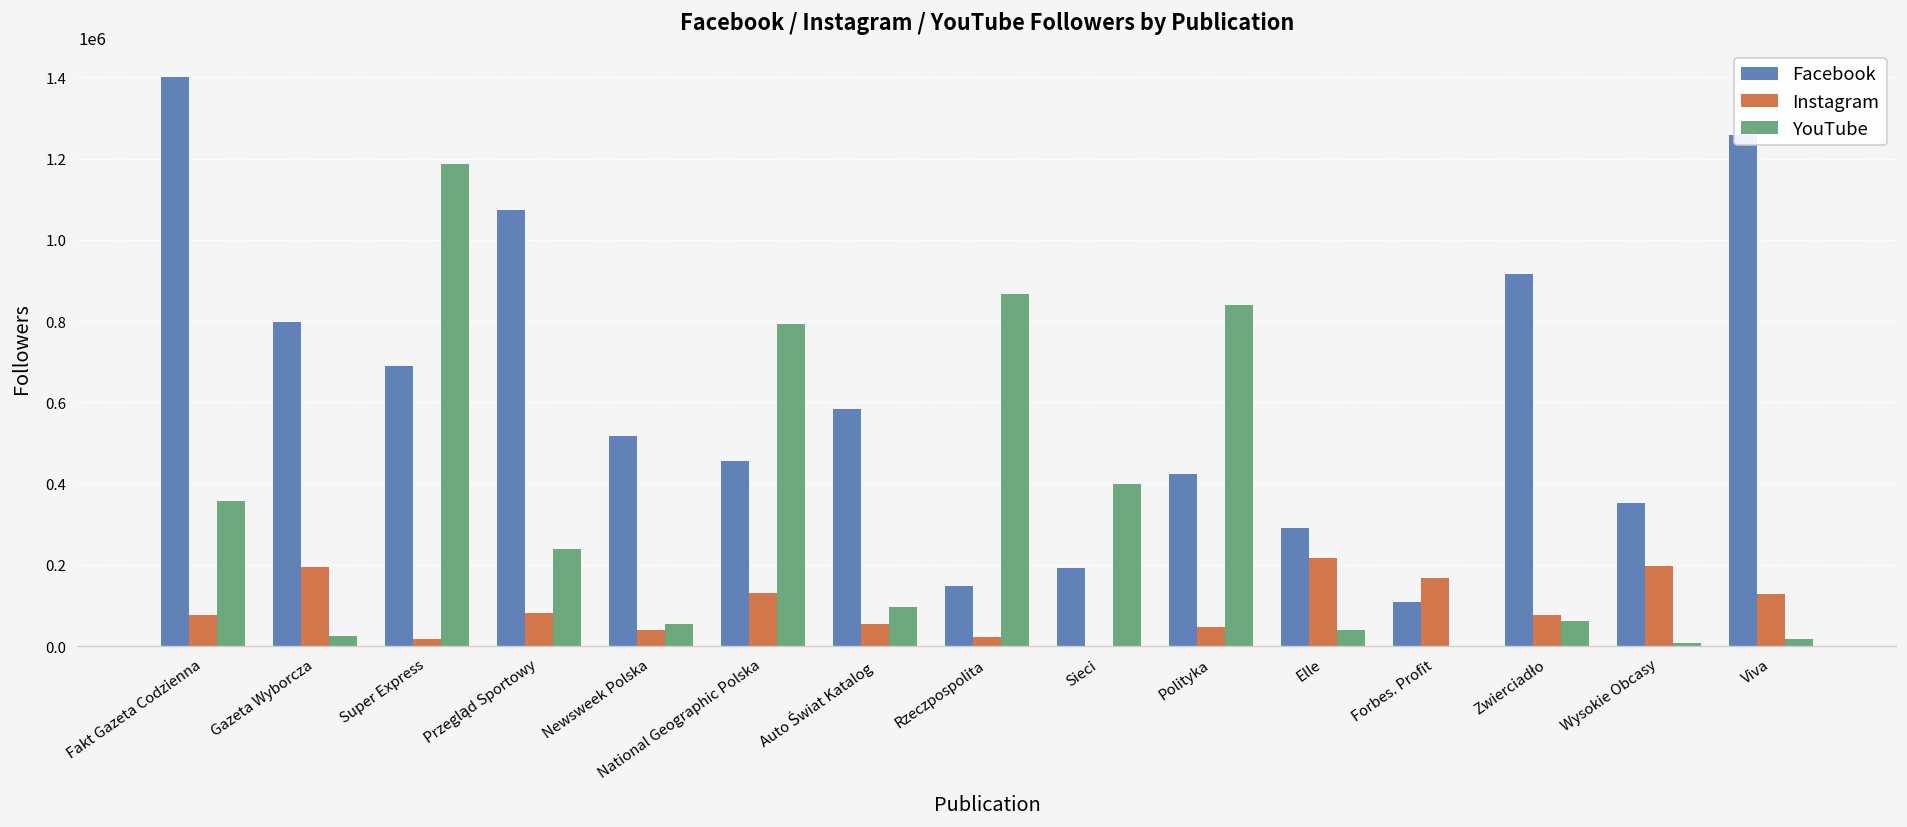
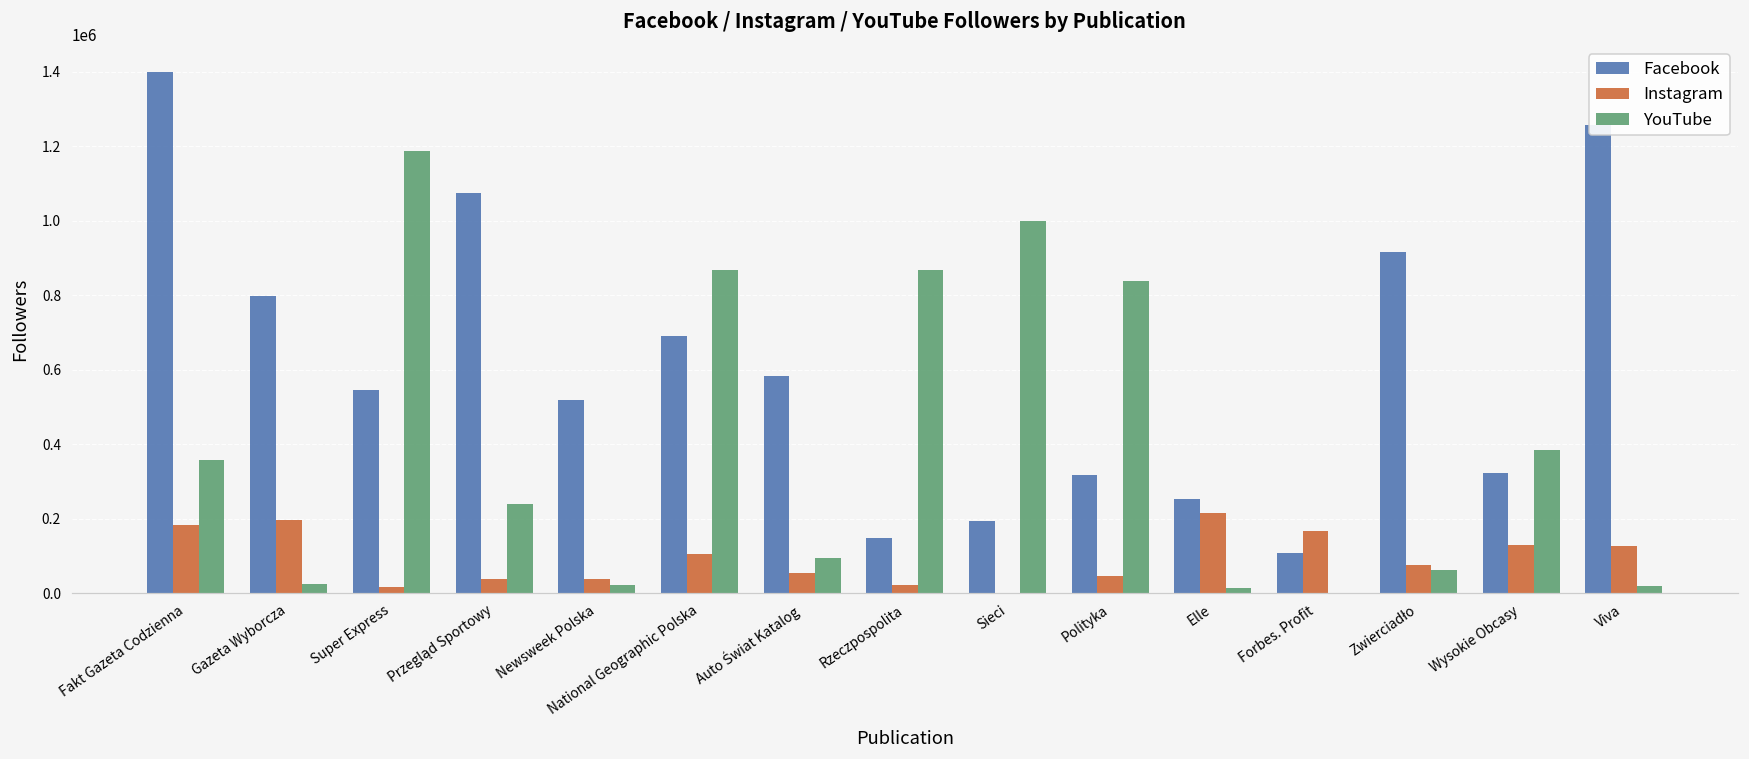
Instagram, Fakt Gazeta Codzienna: 80000 -> 180000
Facebook, Super Express: 690000 -> 550000
Instagram, Przegląd Sportowy: 80000 -> 40000
YouTube, Newsweek Polska: 60000 -> 20000
Facebook, National Geographic Polska: 460000 -> 690000
Instagram, National Geographic Polska: 130000 -> 100000
YouTube, National Geographic Polska: 790000 -> 870000
YouTube, Sieci: 400000 -> 1000000
Facebook, Polityka: 420000 -> 320000
Facebook, Elle: 290000 -> 250000
YouTube, Elle: 40000 -> 10000
Facebook, Wysokie Obcasy: 350000 -> 320000
Instagram, Wysokie Obcasy: 200000 -> 130000
YouTube, Wysokie Obcasy: 10000 -> 380000
